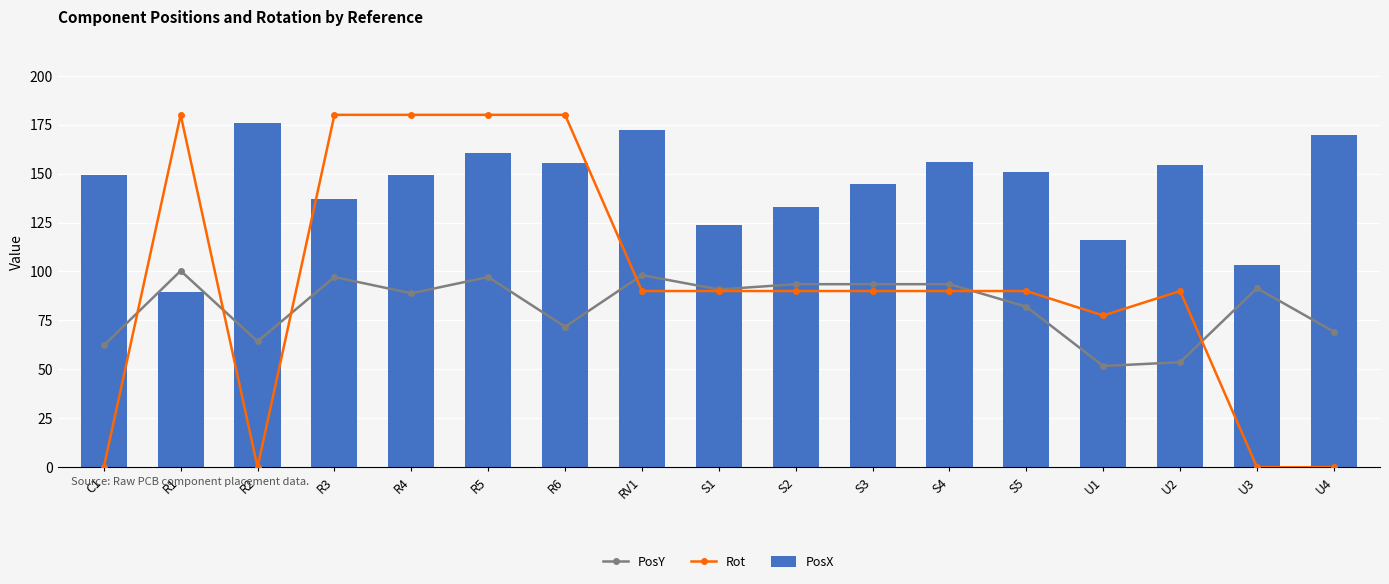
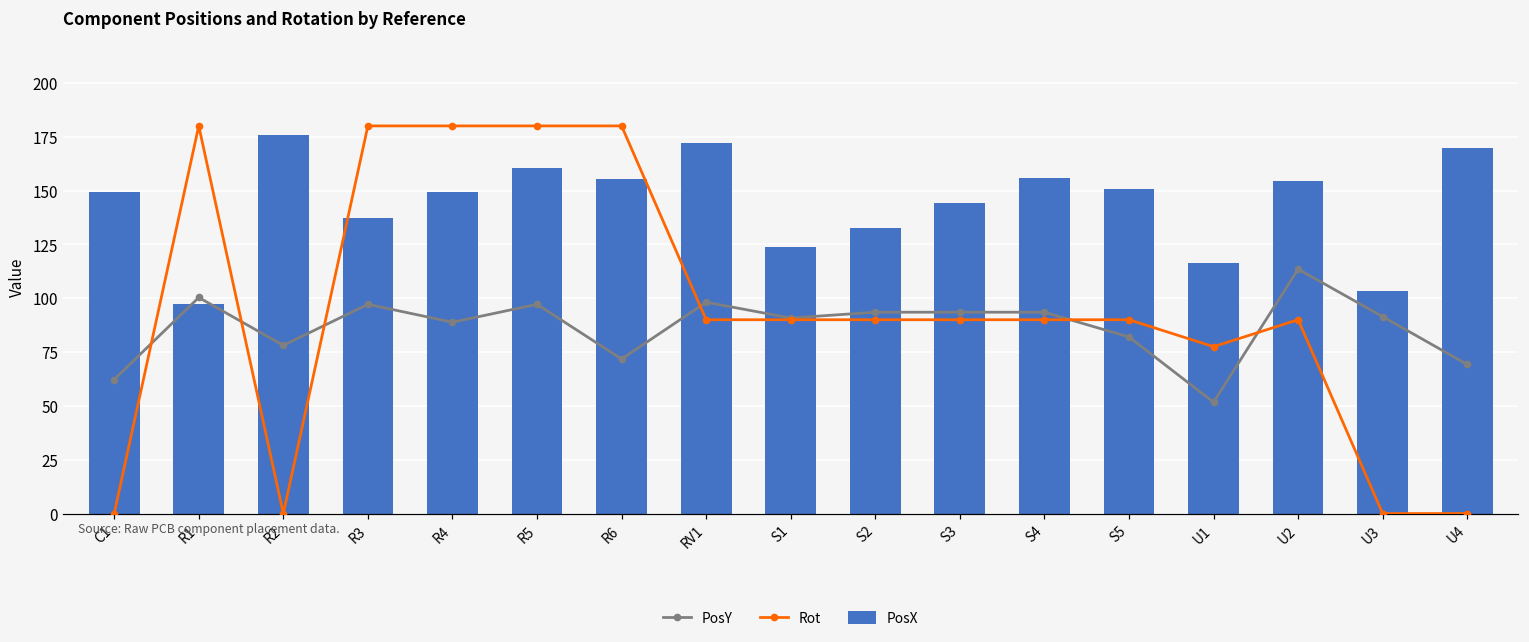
PosX, R1: 90 -> 97
PosY, R2: 64 -> 78
PosY, U2: 54 -> 113
